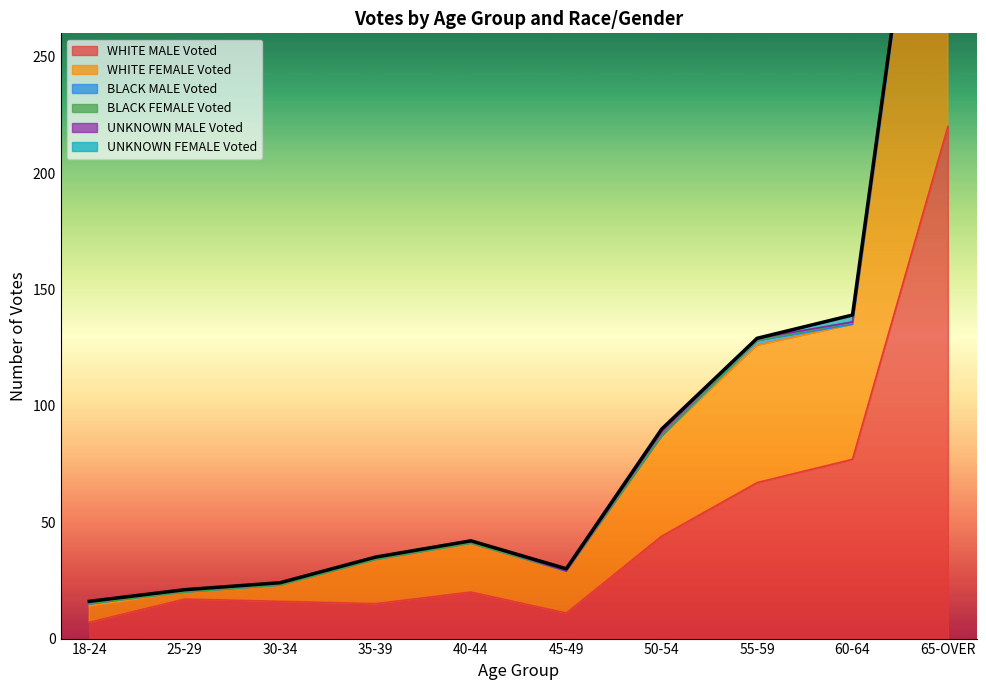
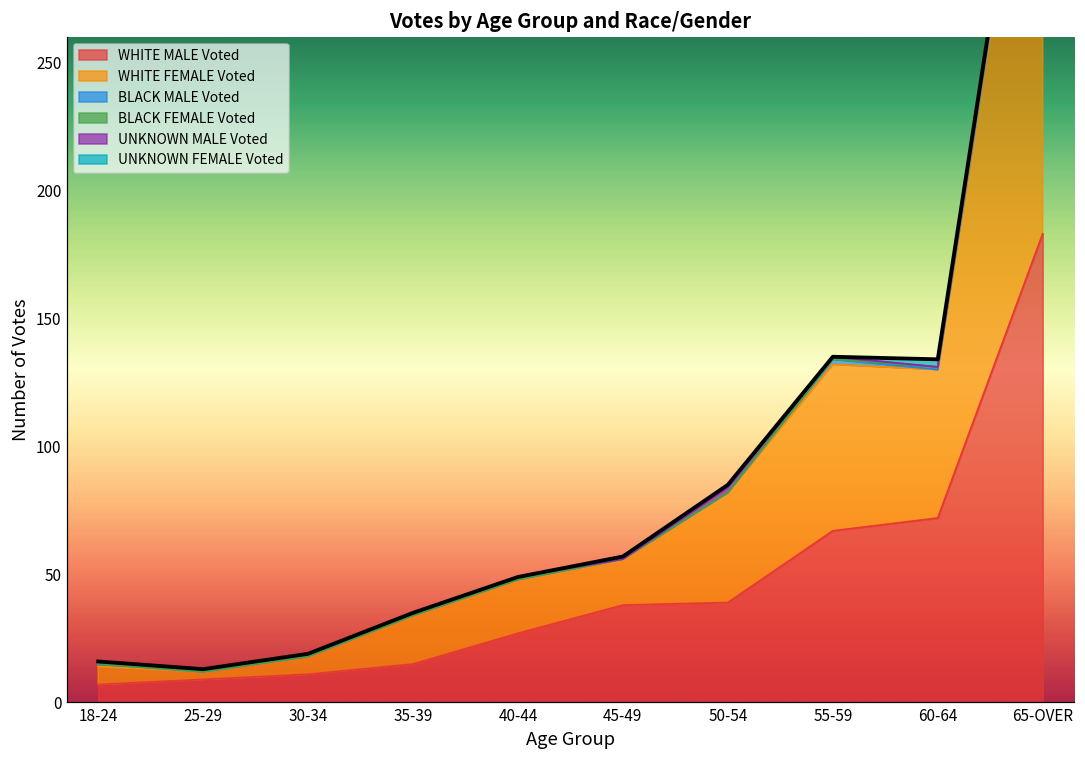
WHITE MALE Voted, 25-29: 17 -> 9
WHITE MALE Voted, 30-34: 16 -> 11
WHITE MALE Voted, 40-44: 20 -> 27
WHITE MALE Voted, 45-49: 11 -> 38
WHITE MALE Voted, 50-54: 44 -> 39
WHITE FEMALE Voted, 55-59: 59 -> 65
WHITE MALE Voted, 60-64: 77 -> 72
WHITE MALE Voted, 65-OVER: 220 -> 183
